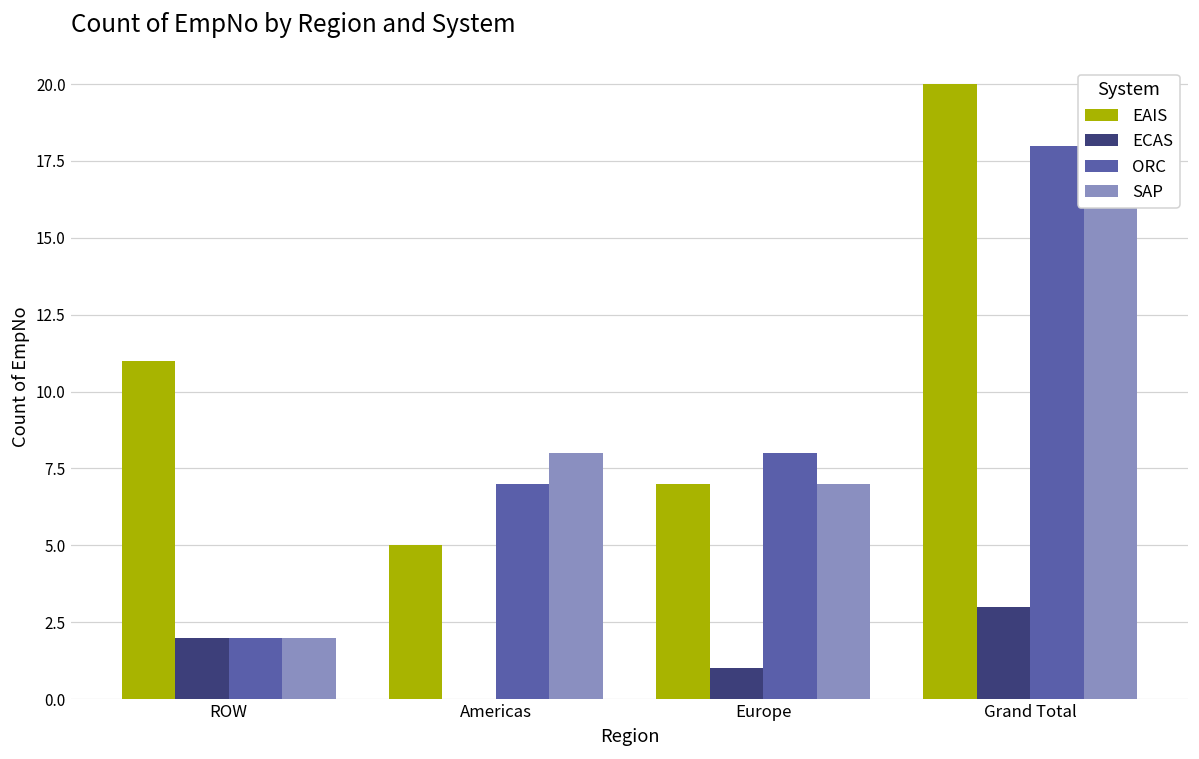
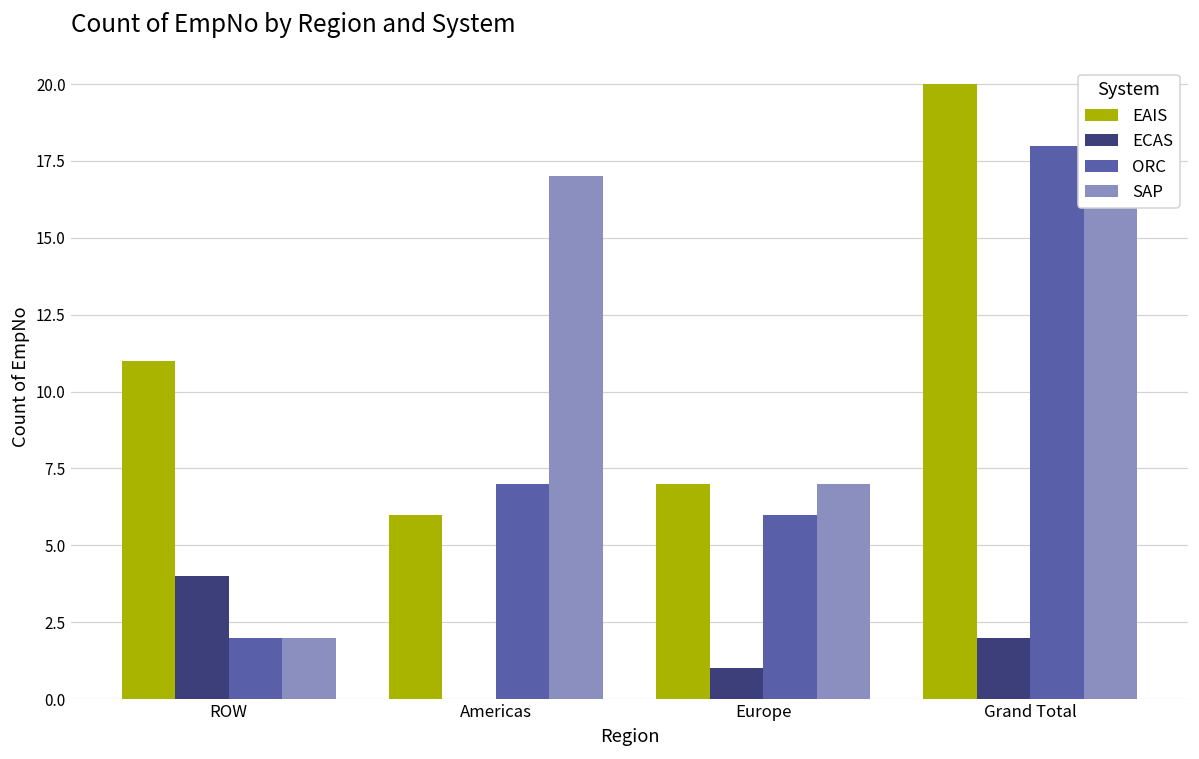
ECAS, ROW: 2 -> 4
EAIS, Americas: 5 -> 6
SAP, Americas: 8 -> 17
ORC, Europe: 8 -> 6
ECAS, Grand Total: 3 -> 2
